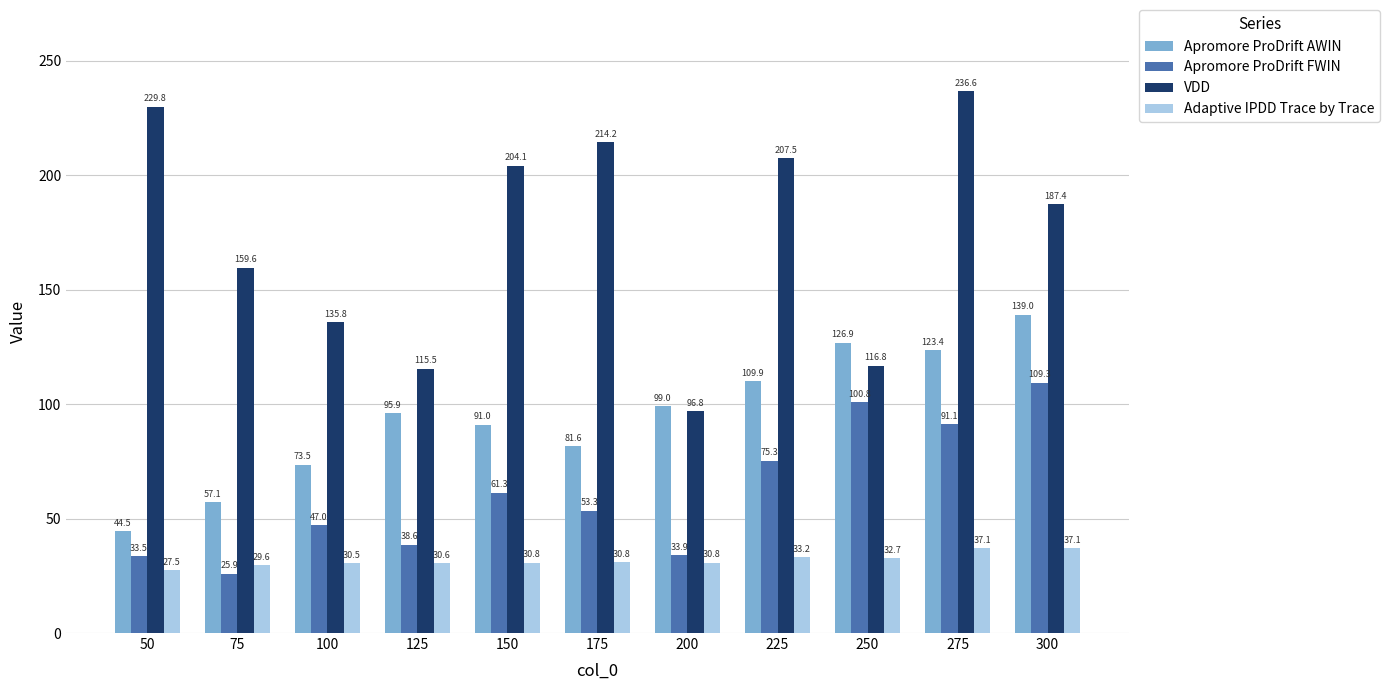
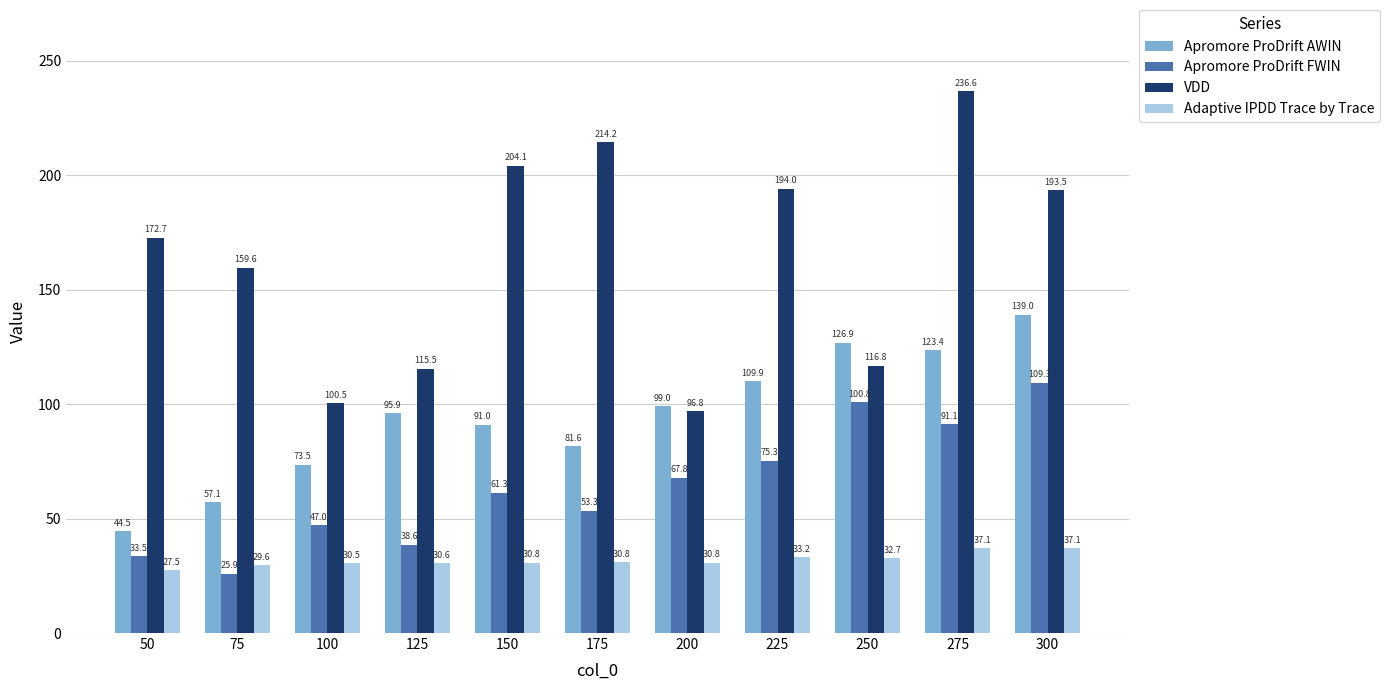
VDD, 50: 229.8 -> 172.7
VDD, 100: 135.8 -> 100.5
Apromore ProDrift FWIN, 200: 33.9 -> 67.8
VDD, 225: 207.5 -> 194.0
VDD, 300: 187.4 -> 193.5
